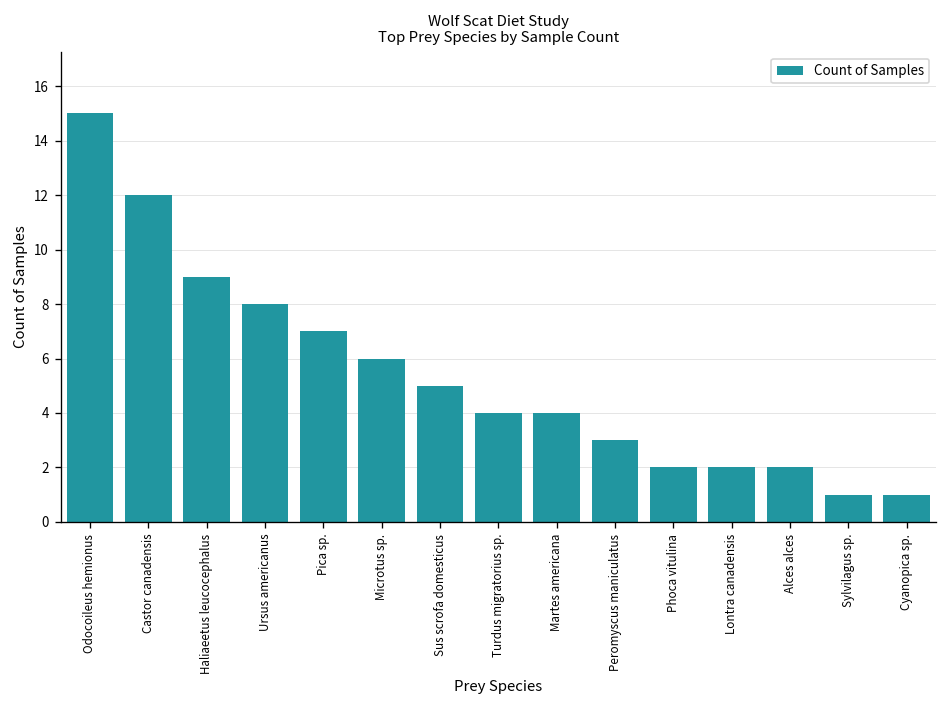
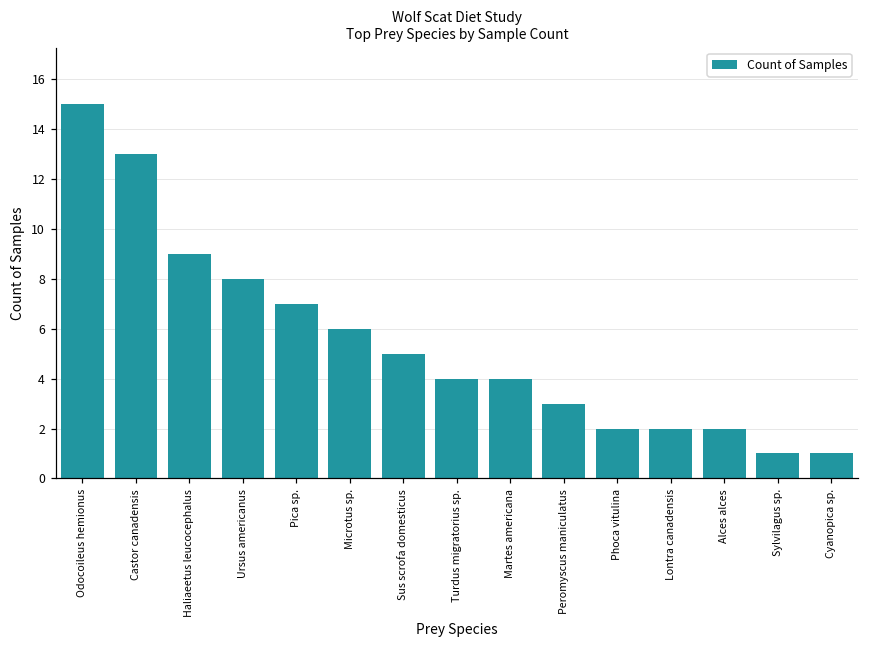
Castor canadensis: 12 -> 13
